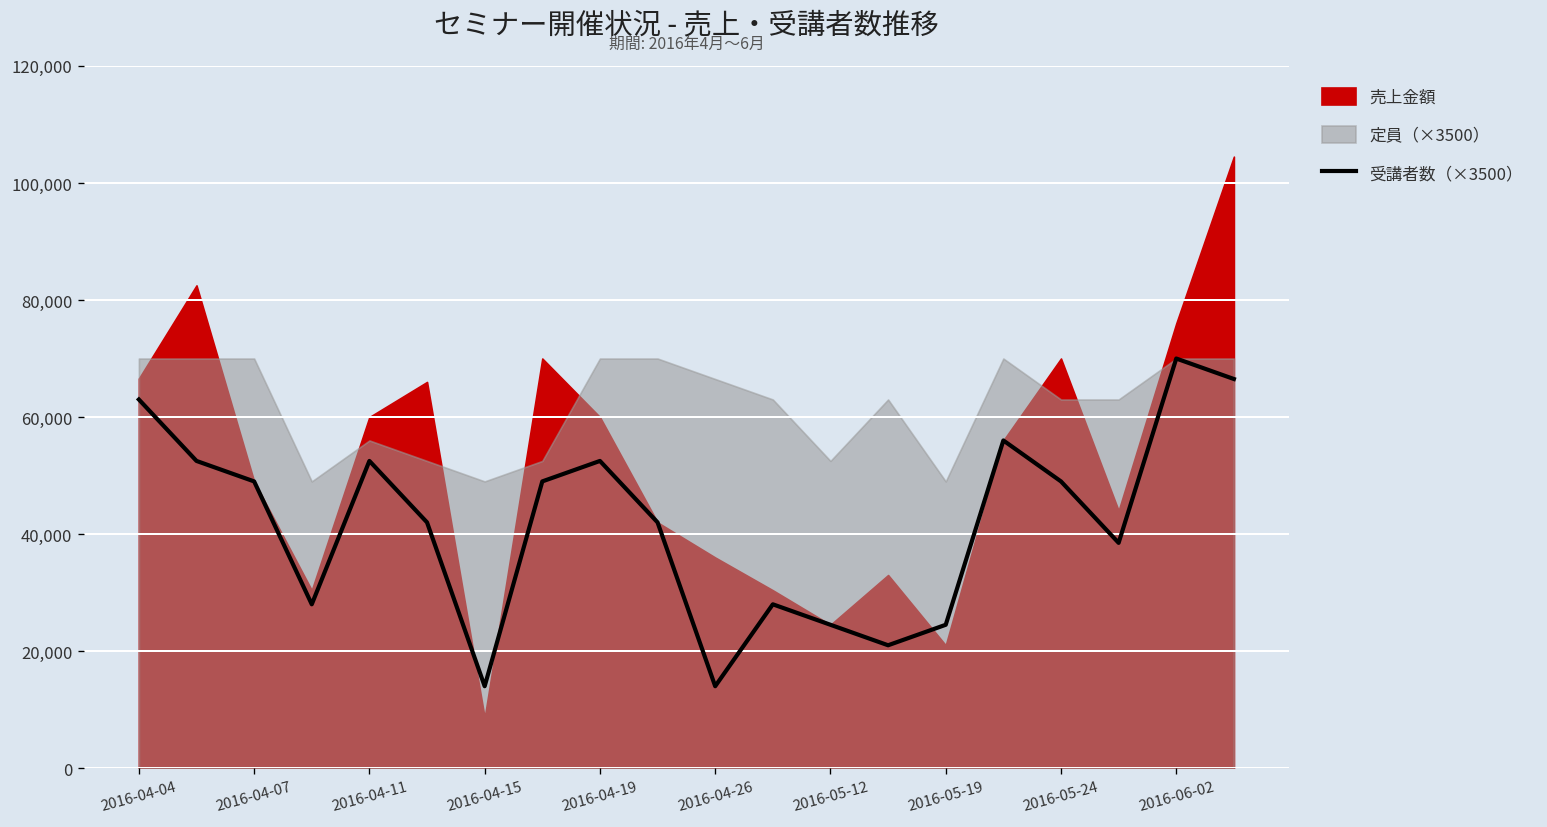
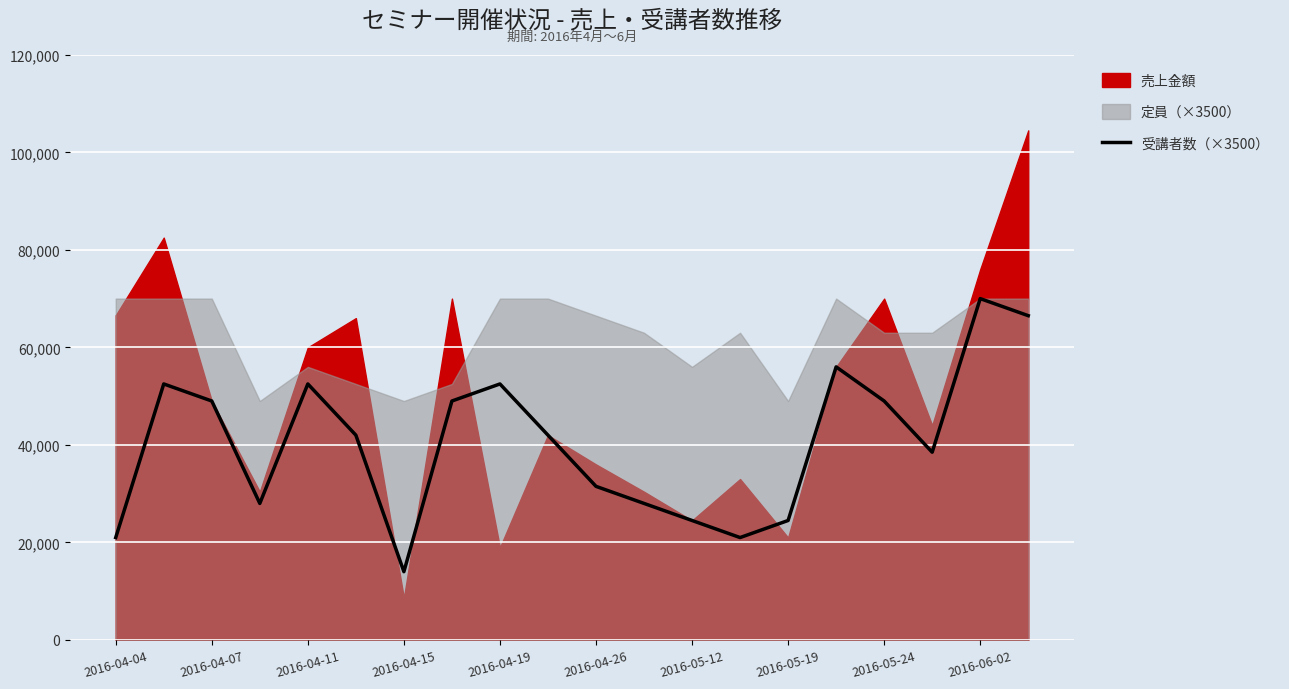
受講者数（×3500）, 2016-04-04: 63,000 -> 21,000
売上金額, 2016-04-19: 60,000 -> 19,000
受講者数（×3500）, 2016-04-26: 14,000 -> 32,000
定員（×3500）, 2016-05-12: 53,000 -> 56,000
